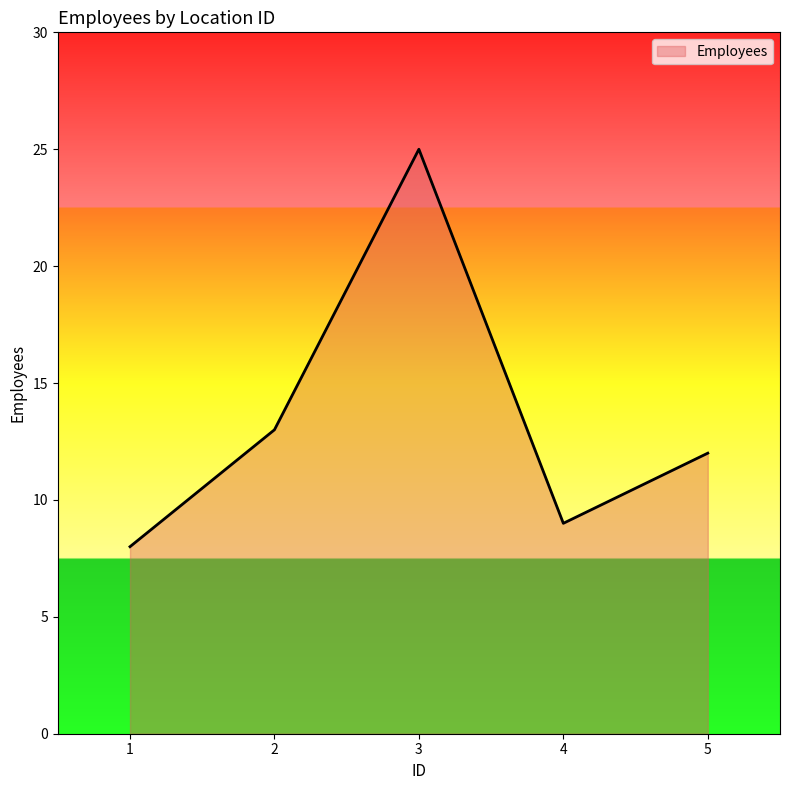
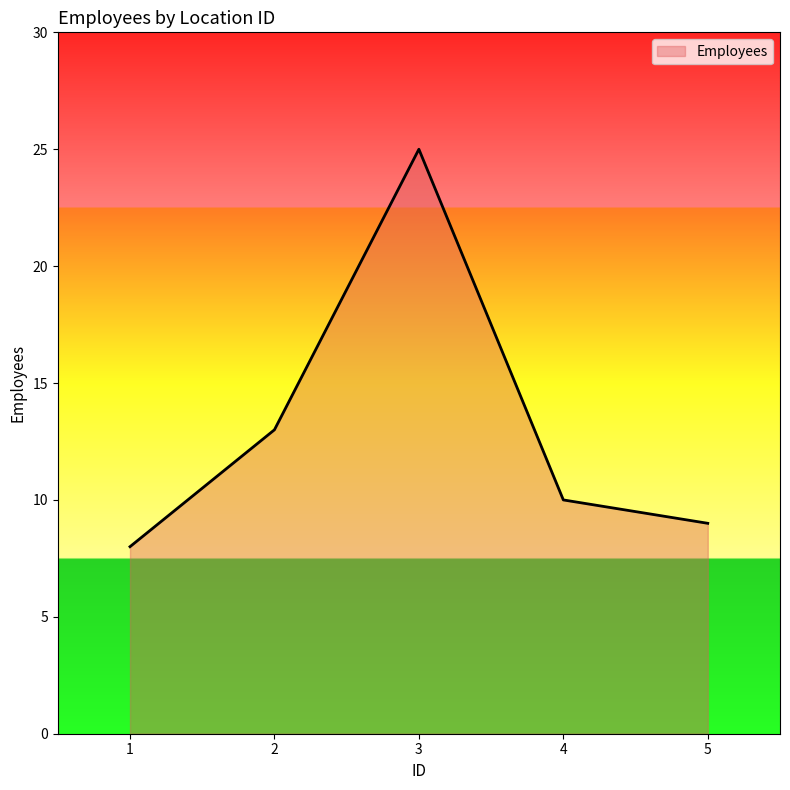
4: 9 -> 10
5: 12 -> 9
